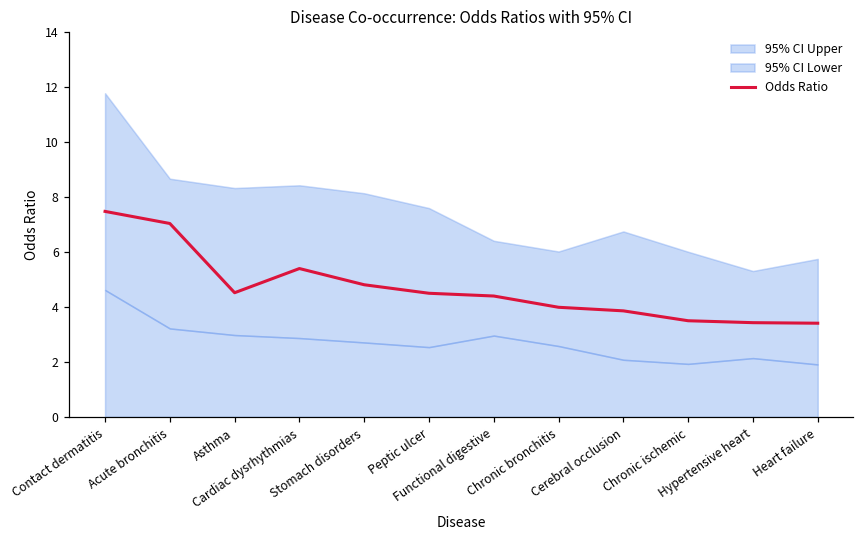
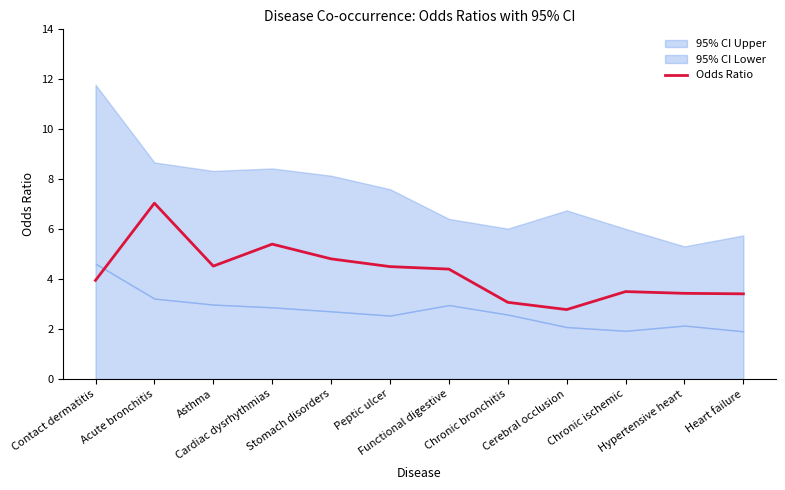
Odds Ratio, Contact dermatitis: 7.5 -> 4.0
Odds Ratio, Chronic bronchitis: 4.0 -> 3.1
Odds Ratio, Cerebral occlusion: 3.9 -> 2.8
